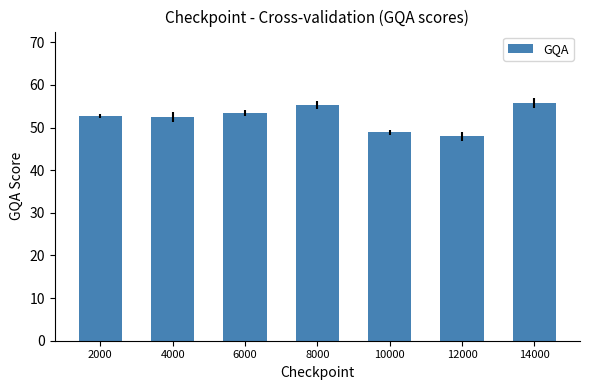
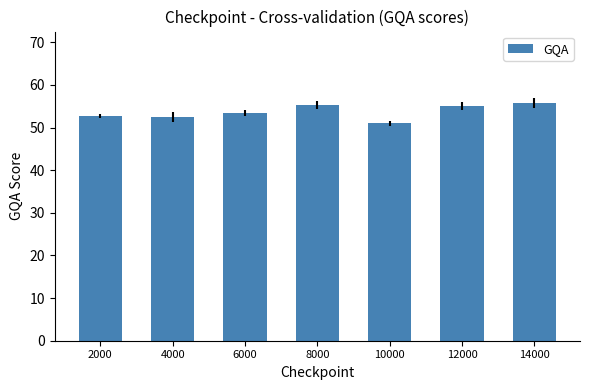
10000: 49 -> 51
12000: 48 -> 55
